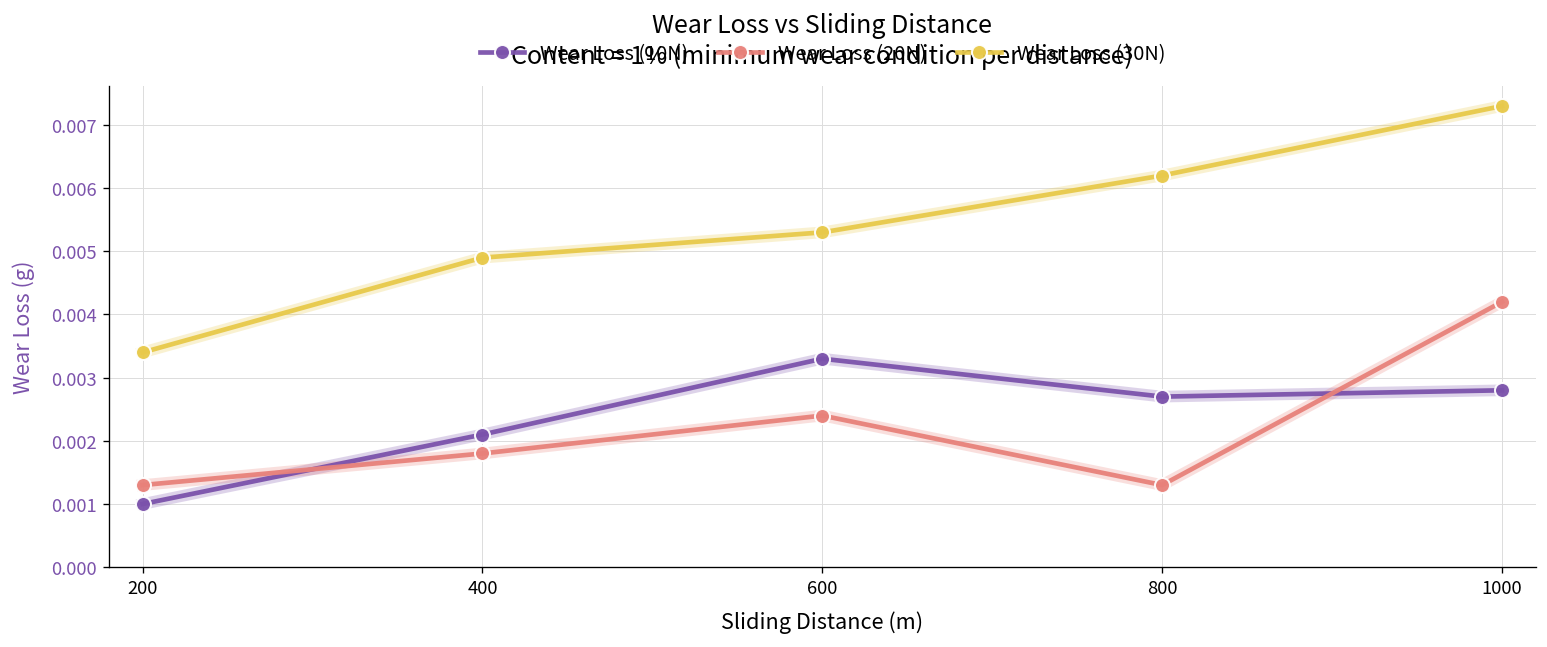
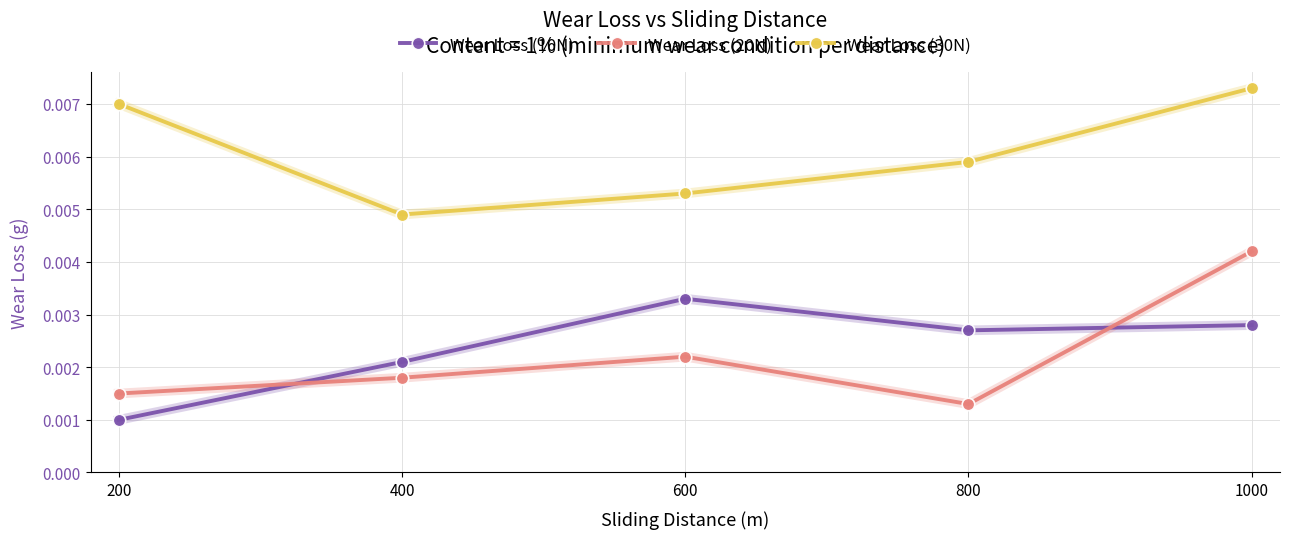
Wear Loss (20N), 200: 0.0013 -> 0.0015
Wear Loss (30N), 200: 0.0034 -> 0.0070
Wear Loss (20N), 600: 0.0024 -> 0.0022
Wear Loss (30N), 800: 0.0062 -> 0.0059
